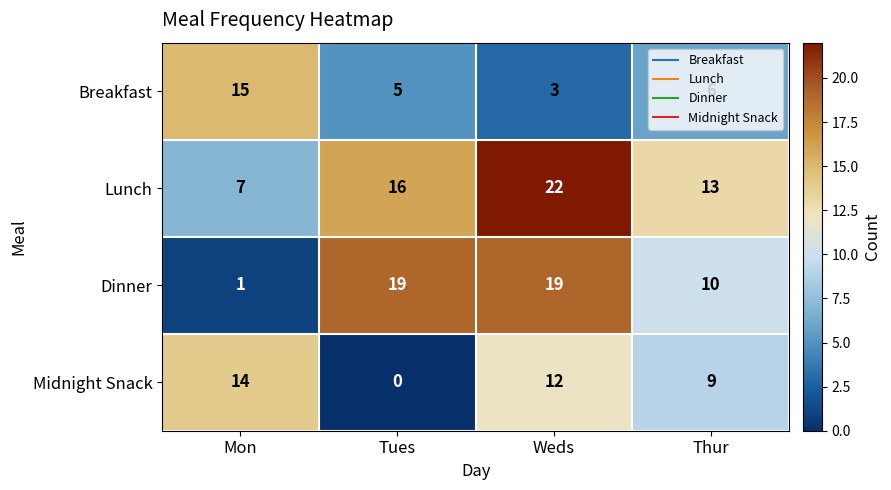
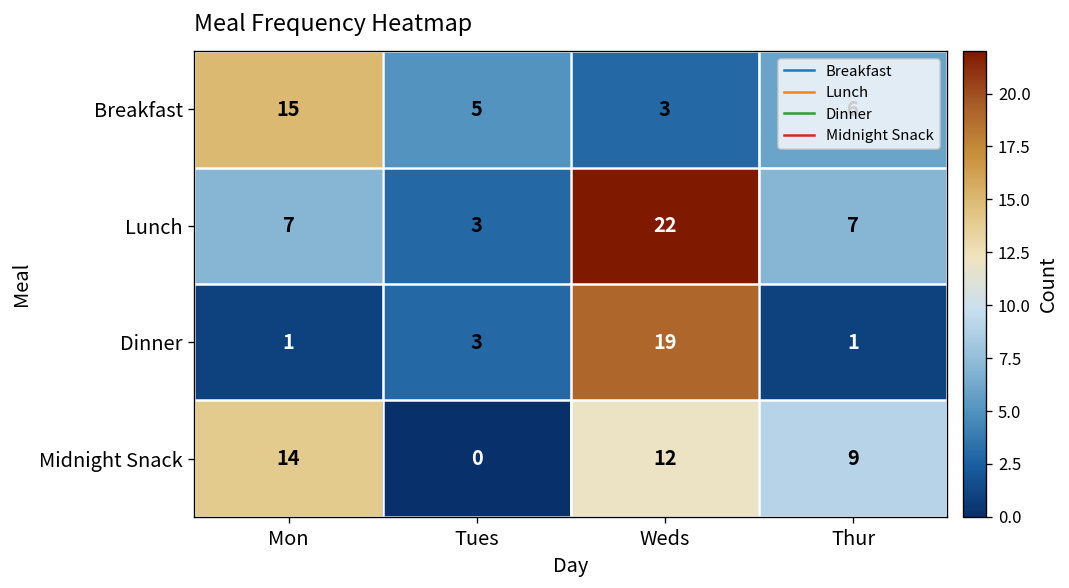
Lunch, Tues: 16 -> 3
Lunch, Thur: 13 -> 7
Dinner, Tues: 19 -> 3
Dinner, Thur: 10 -> 1
